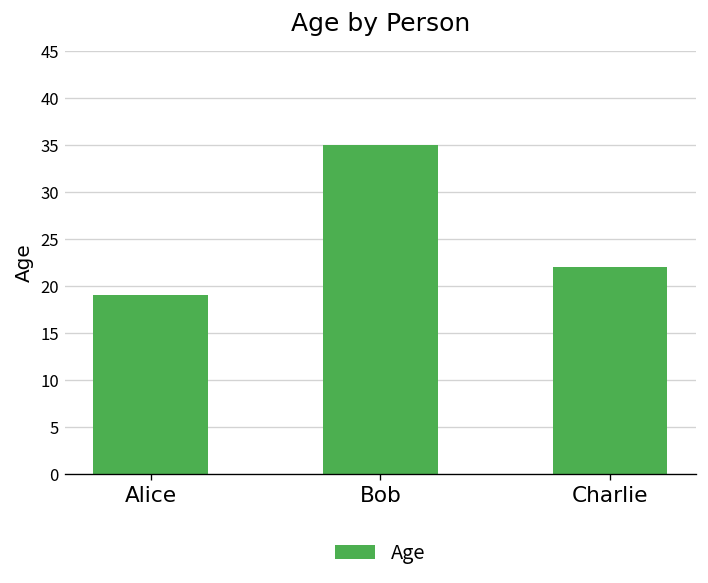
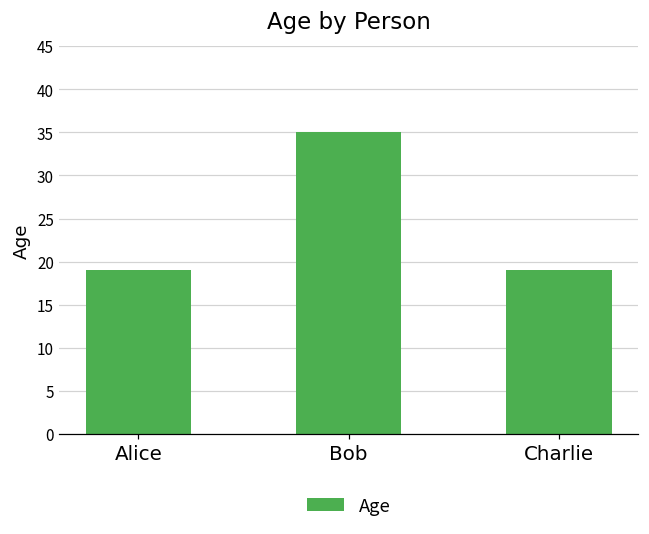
Charlie: 22 -> 19
